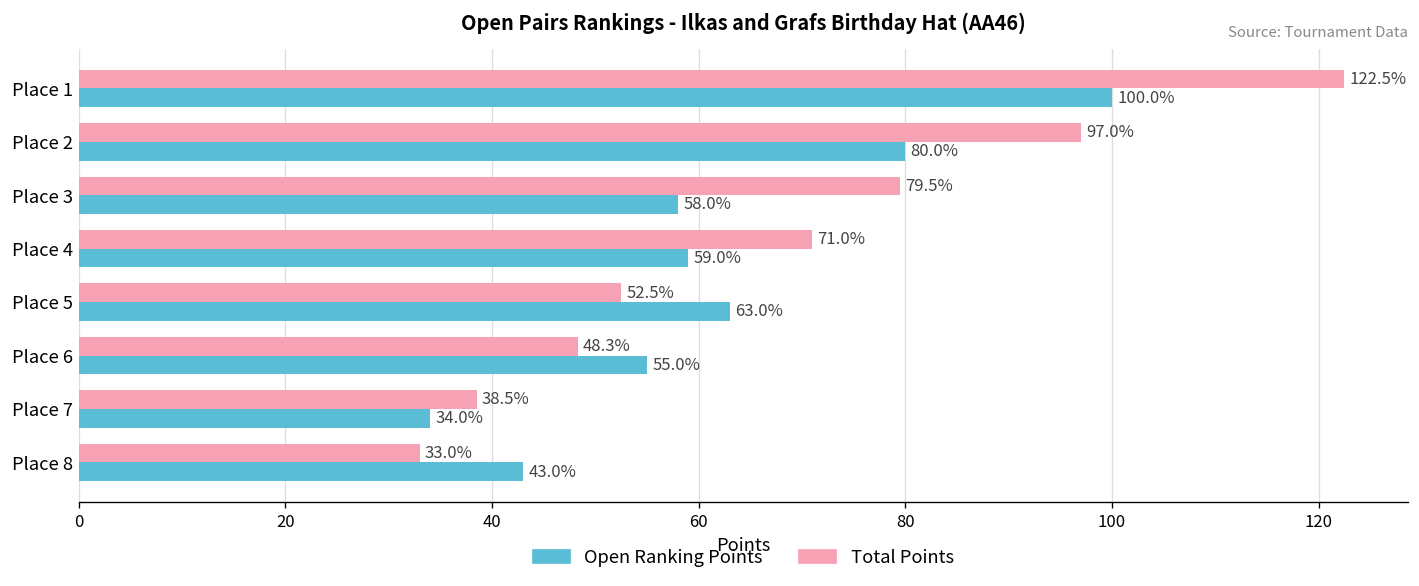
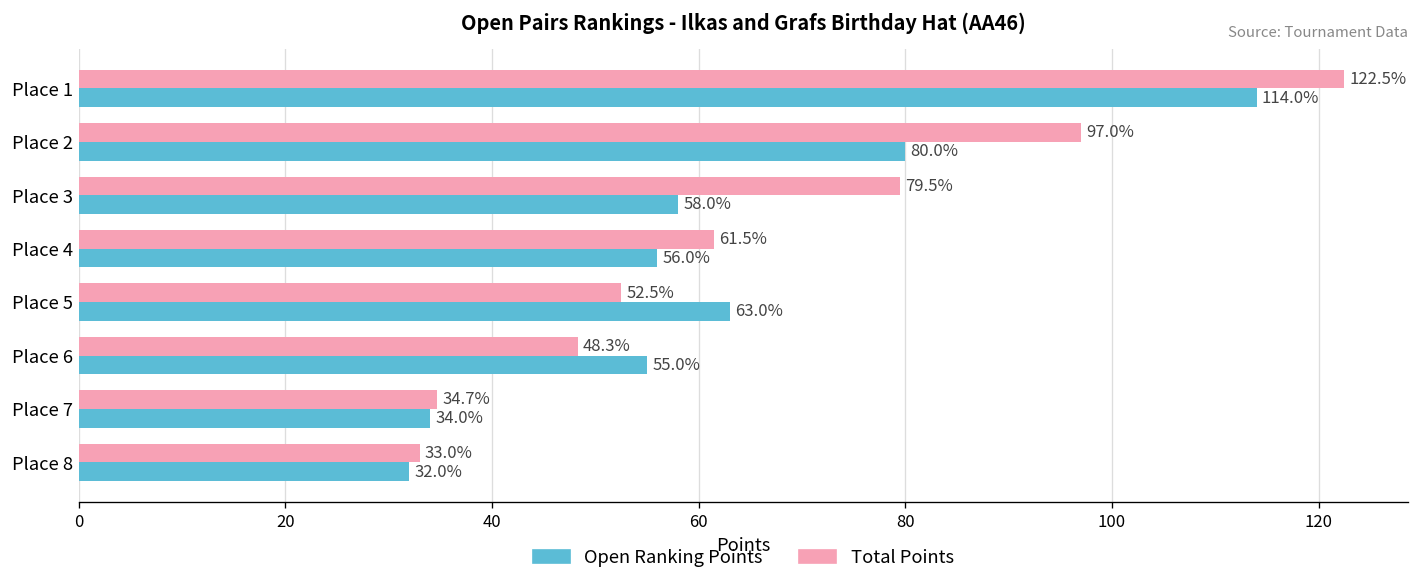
Open Ranking Points, Place 1: 100.0% -> 114.0%
Total Points, Place 4: 71.0% -> 61.5%
Open Ranking Points, Place 4: 59.0% -> 56.0%
Total Points, Place 7: 38.5% -> 34.7%
Open Ranking Points, Place 8: 43.0% -> 32.0%
